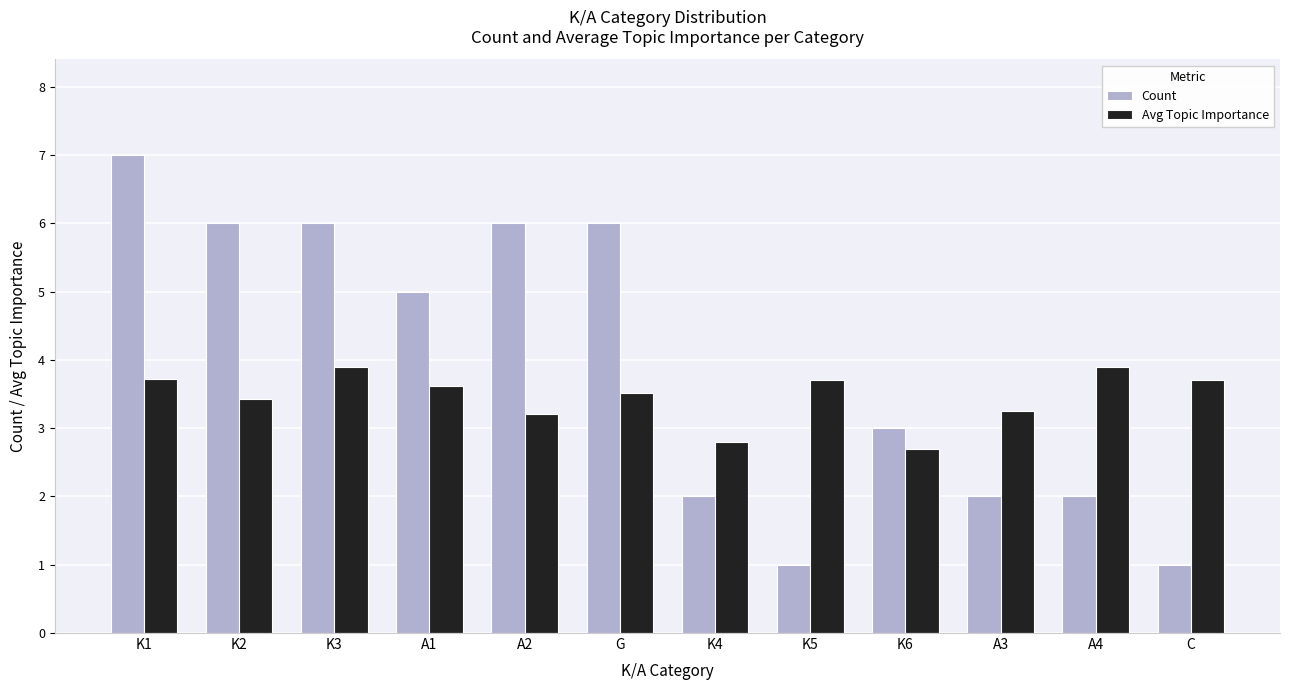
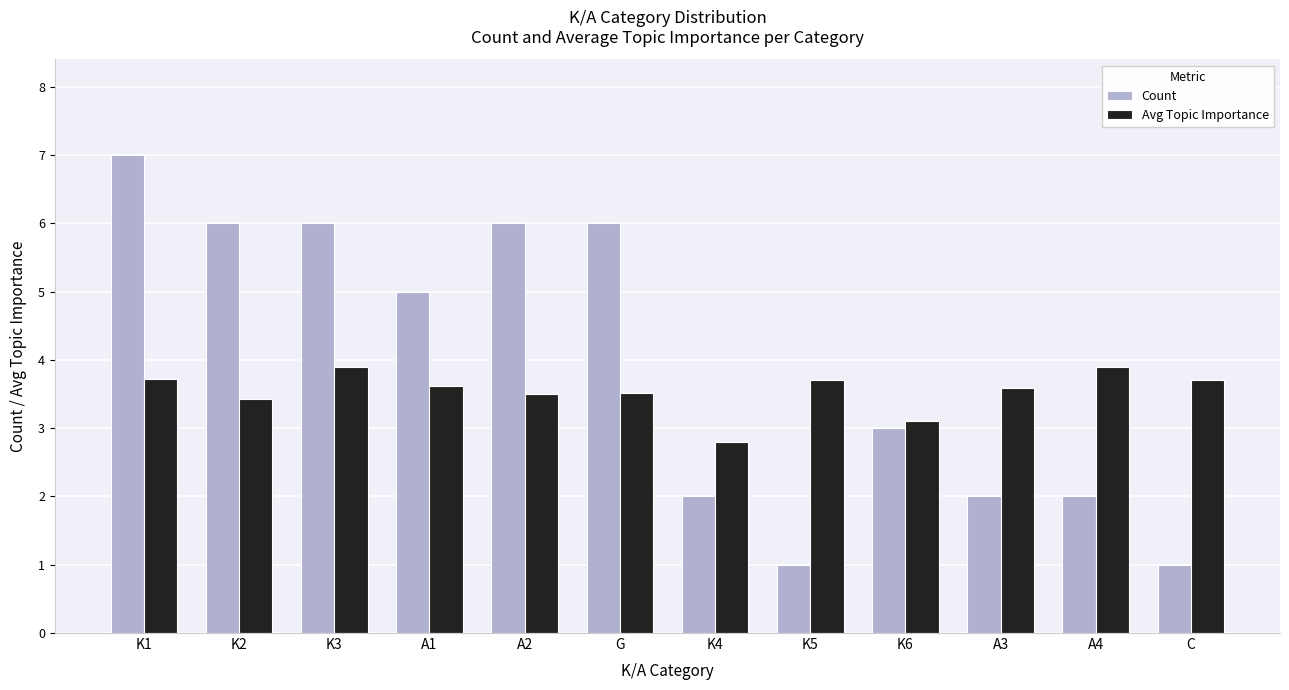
Avg Topic Importance, A2: 3.2 -> 3.5
Avg Topic Importance, K6: 2.7 -> 3.1
Avg Topic Importance, A3: 3.3 -> 3.6
